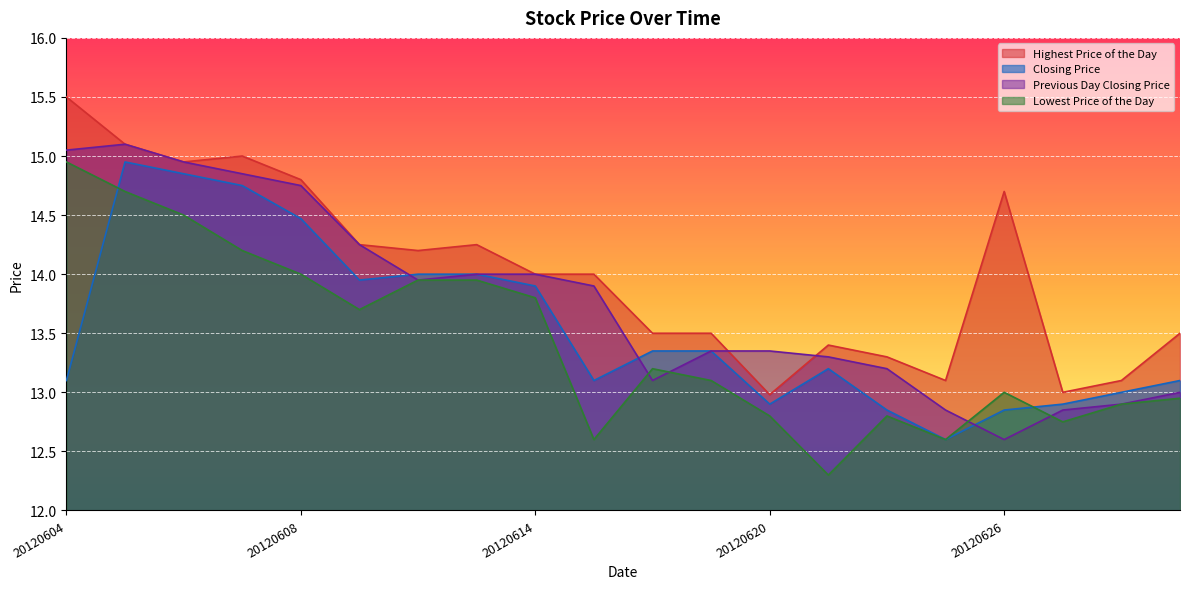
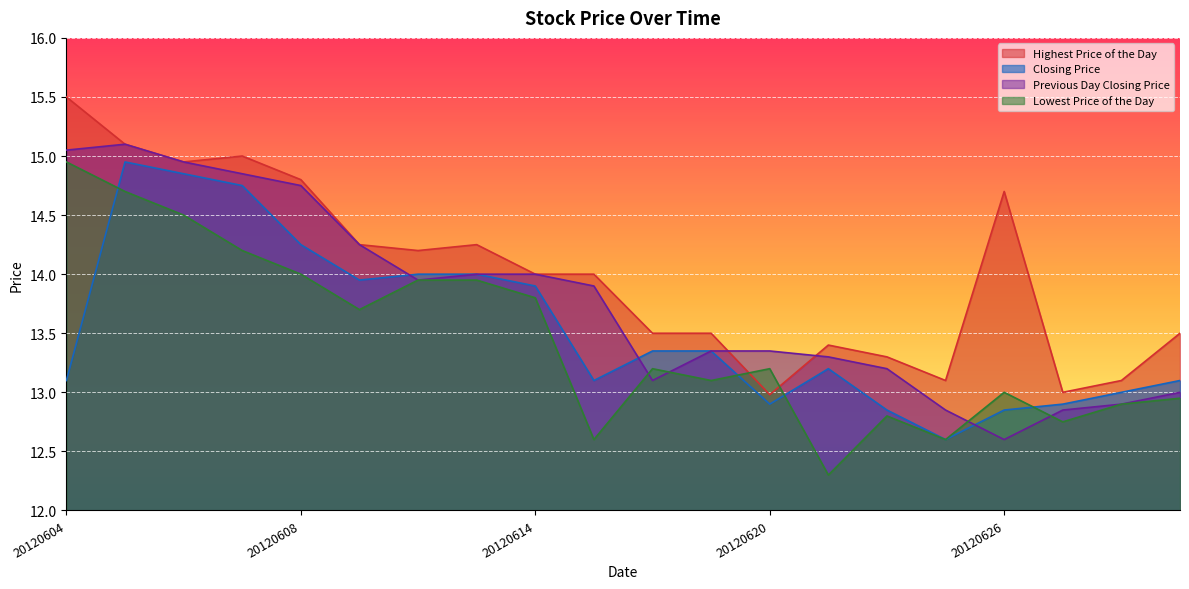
Closing Price, 20120608: 14.47 -> 14.25
Lowest Price of the Day, 20120620: 12.8 -> 13.2
